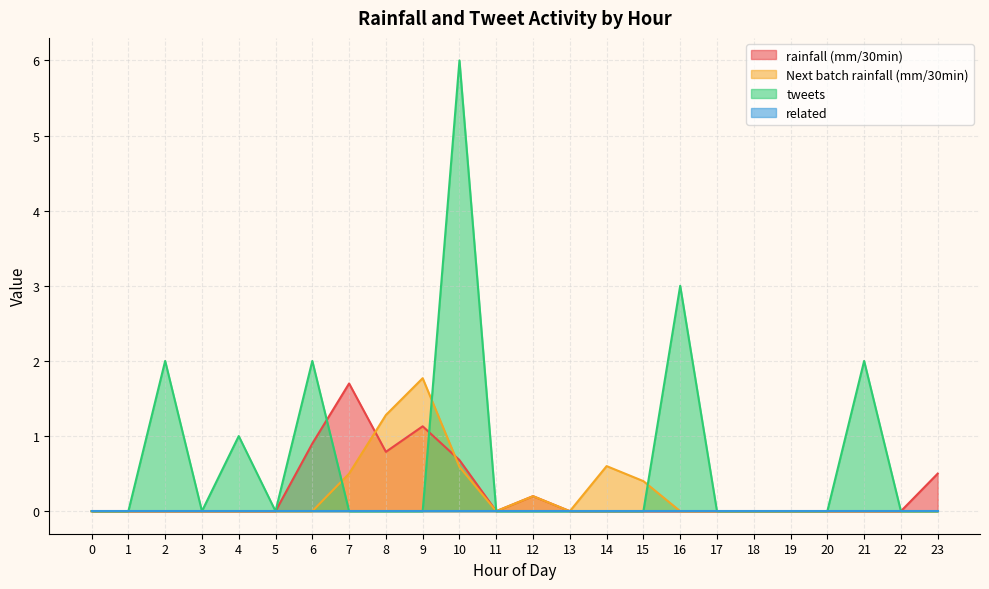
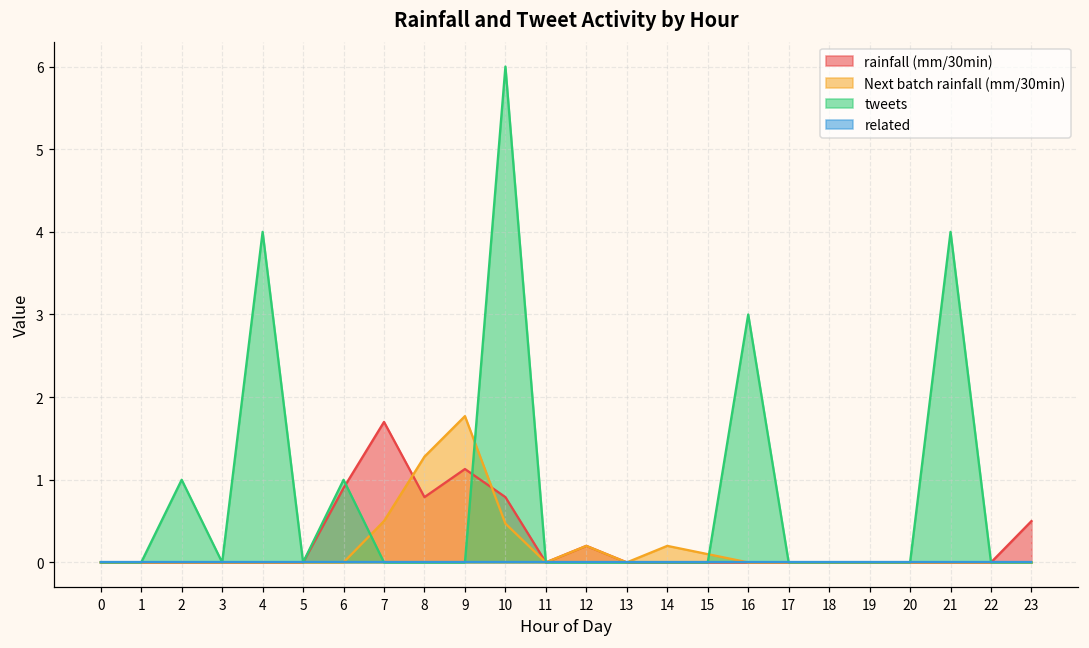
tweets, 2: 2 -> 1
tweets, 4: 1 -> 4
tweets, 6: 2 -> 1
rainfall (mm/30min), 10: 0.7 -> 0.8
Next batch rainfall (mm/30min), 10: 0.6 -> 0.5
Next batch rainfall (mm/30min), 14: 0.6 -> 0.2
Next batch rainfall (mm/30min), 15: 0.4 -> 0.1
tweets, 21: 2 -> 4
